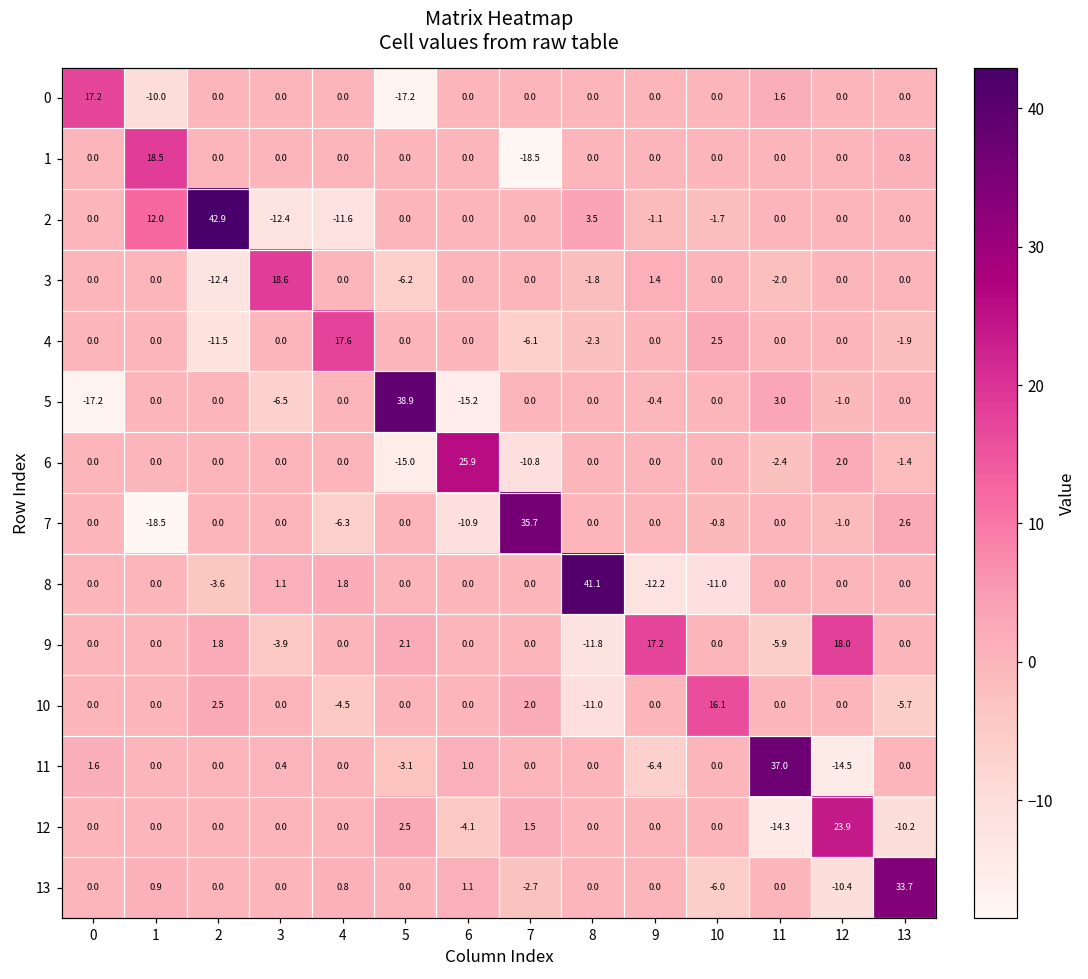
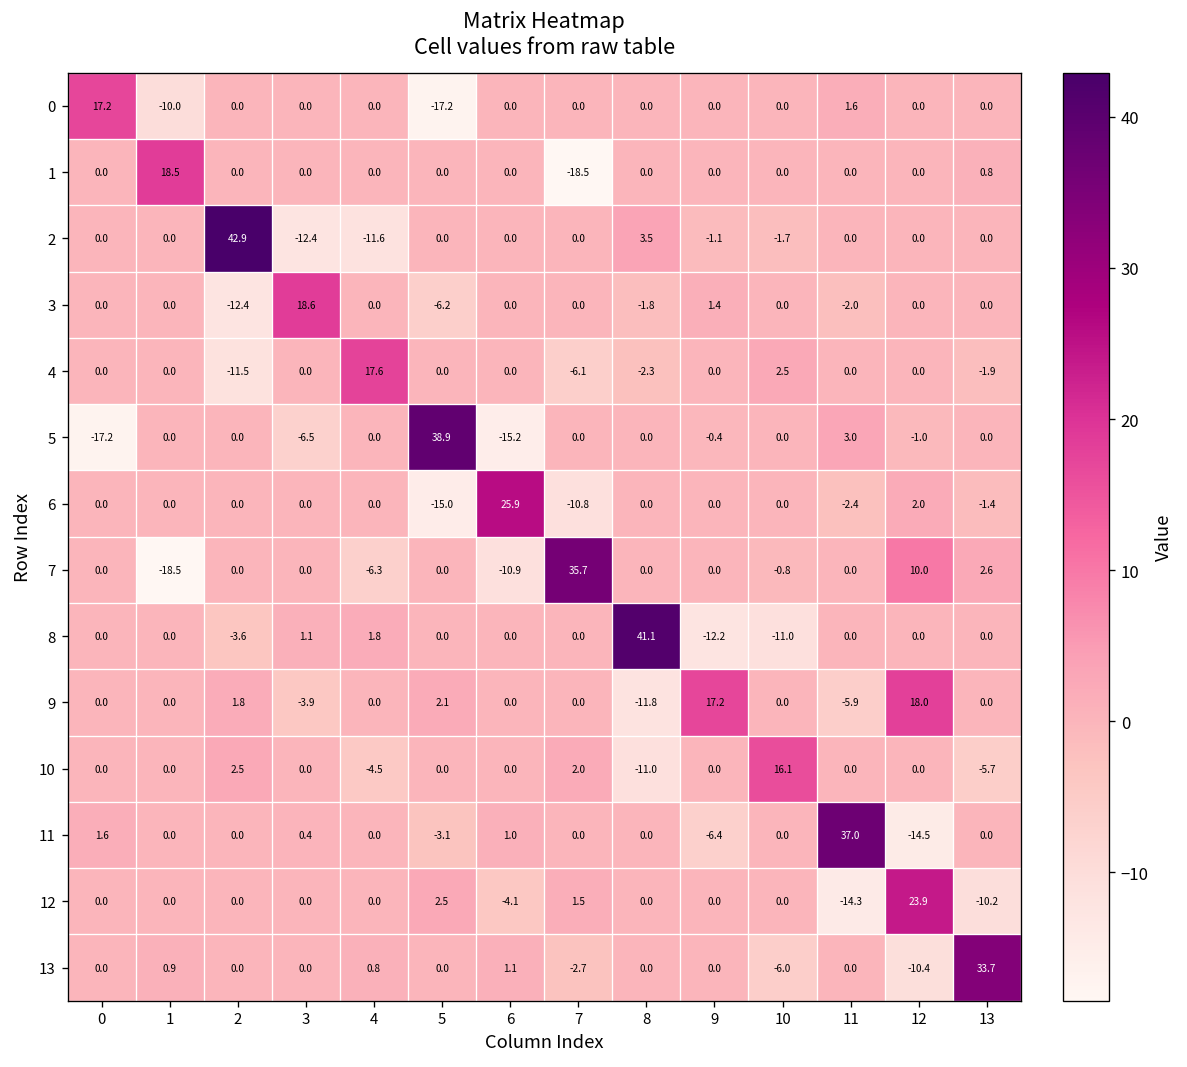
2, 1: 12.0 -> 0.0
7, 12: -1.0 -> 10.0
